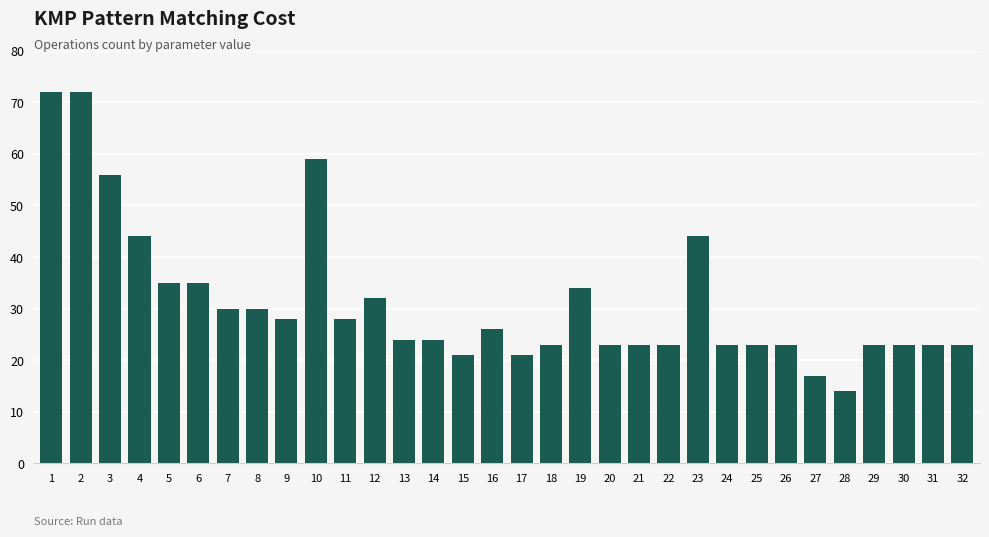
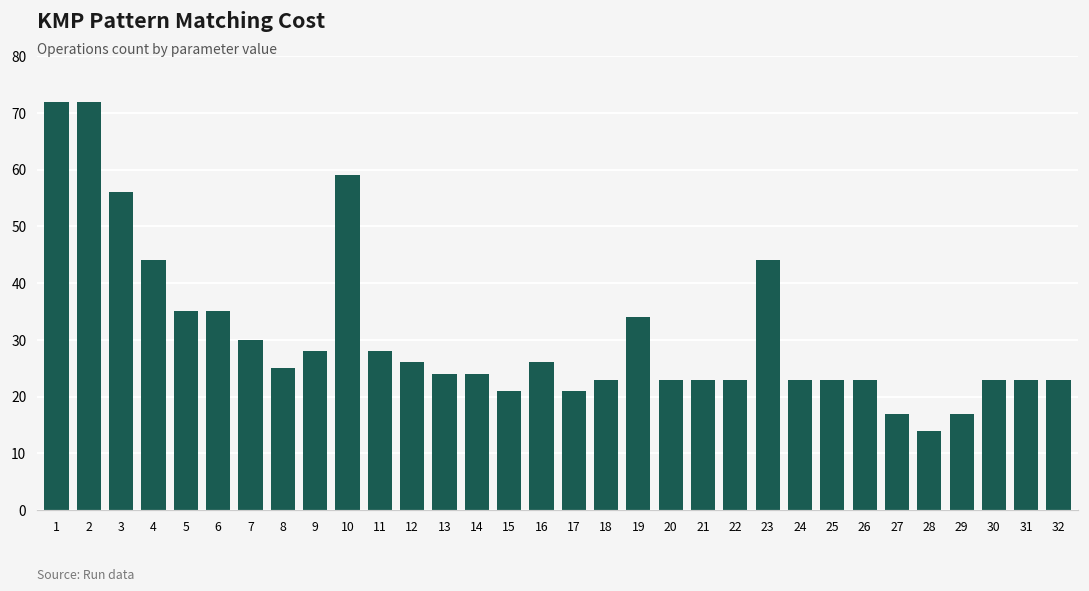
8: 30 -> 25
12: 32 -> 26
29: 23 -> 17
